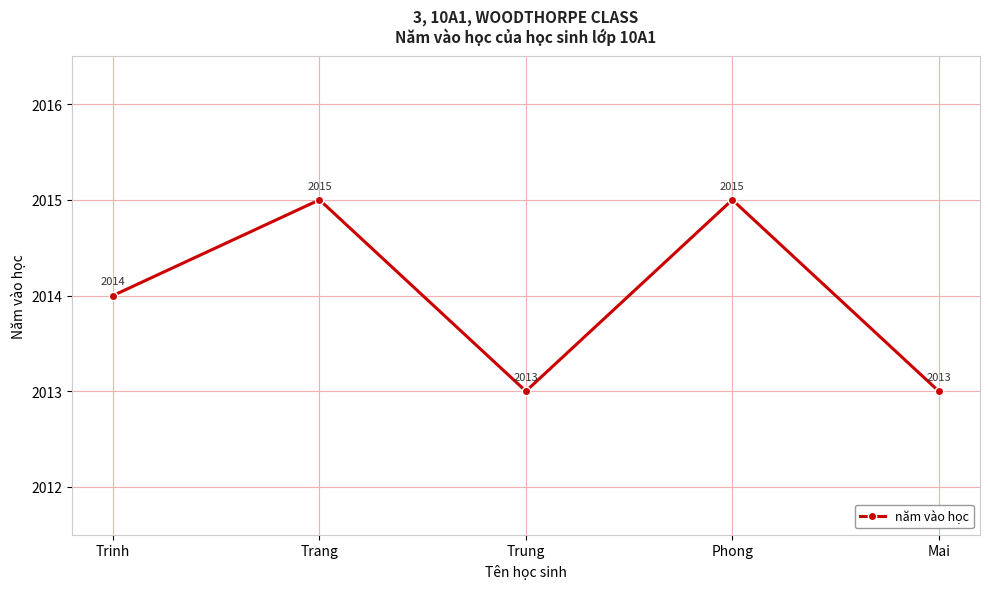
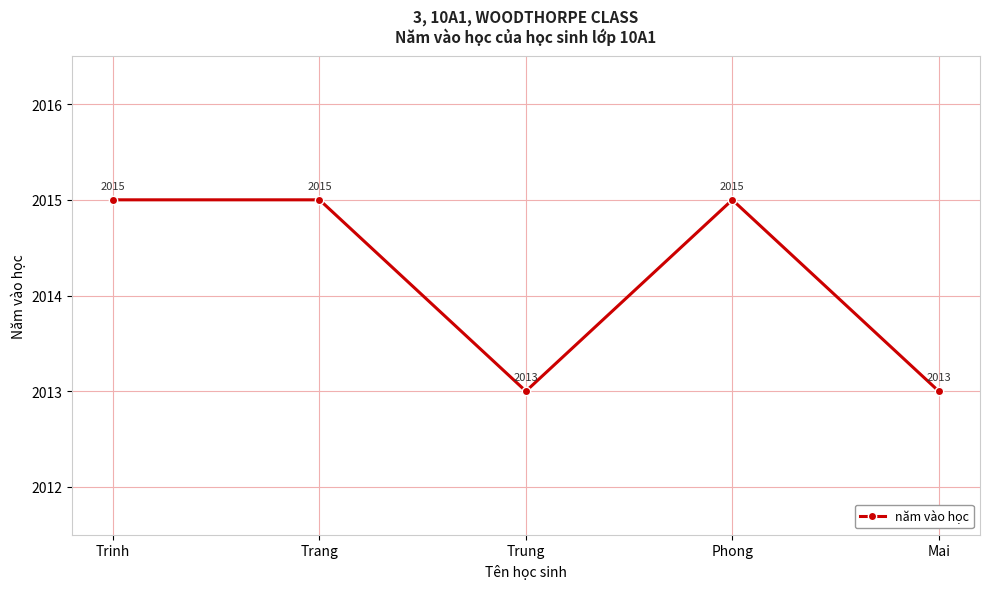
Trinh: 2014 -> 2015
